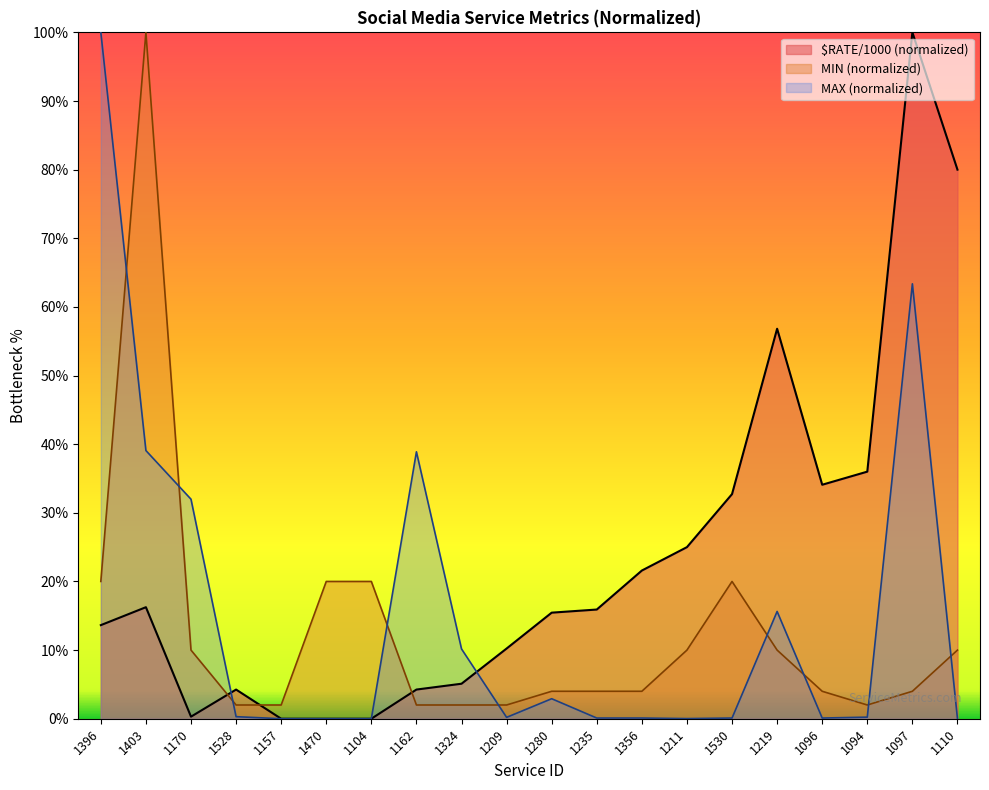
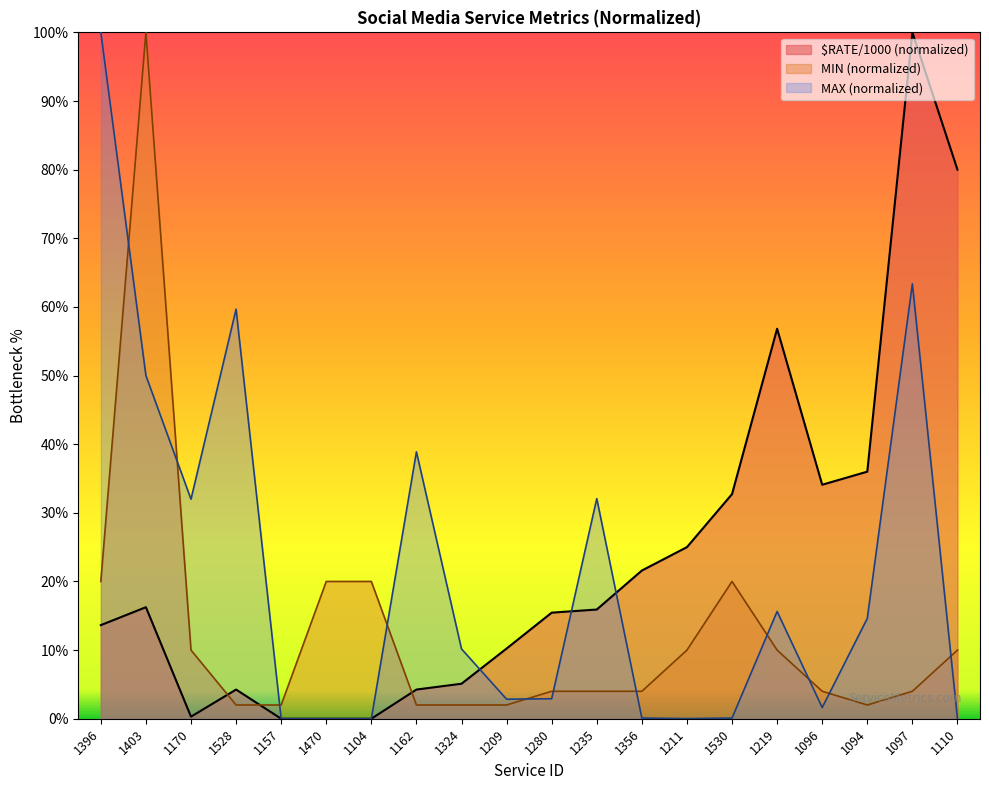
MAX (normalized), 1403: 39% -> 50%
MAX (normalized), 1528: 0% -> 60%
MAX (normalized), 1209: 0% -> 3%
MAX (normalized), 1235: 0% -> 32%
MAX (normalized), 1096: 0% -> 2%
MAX (normalized), 1094: 0% -> 15%
